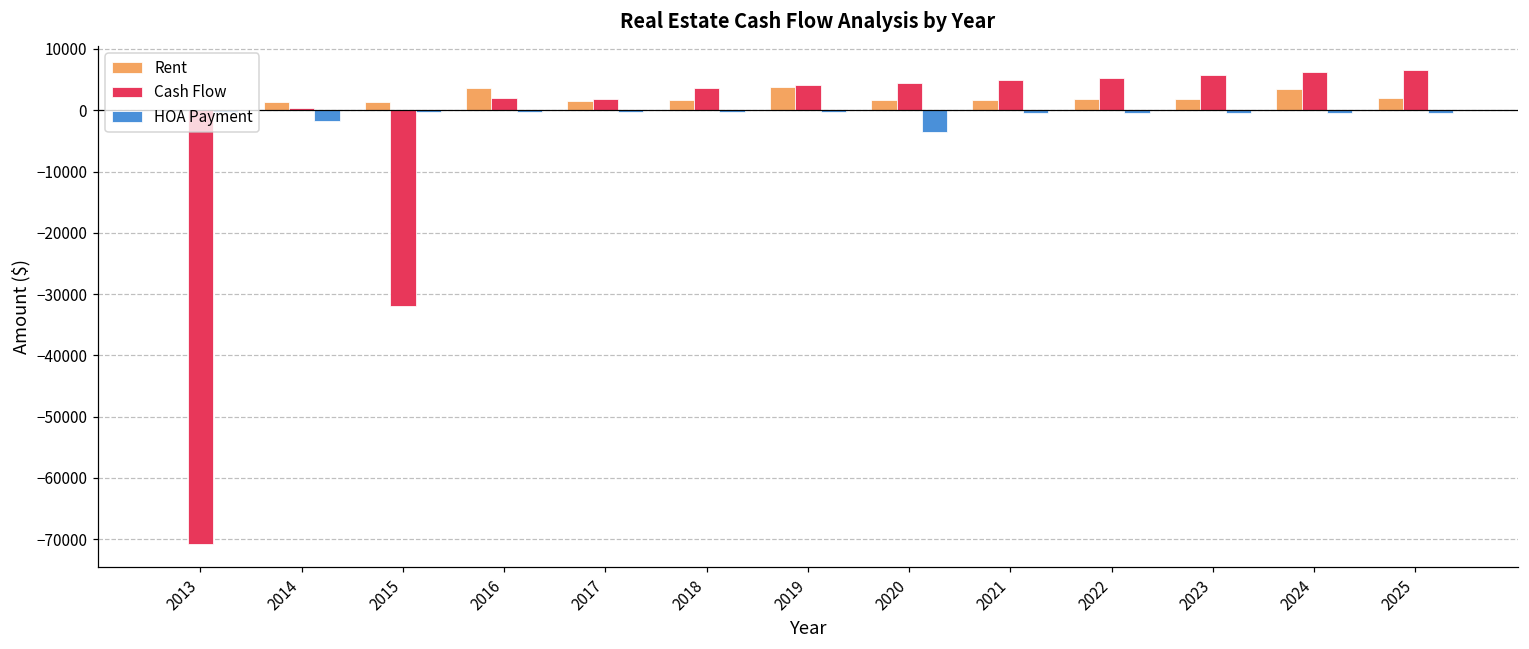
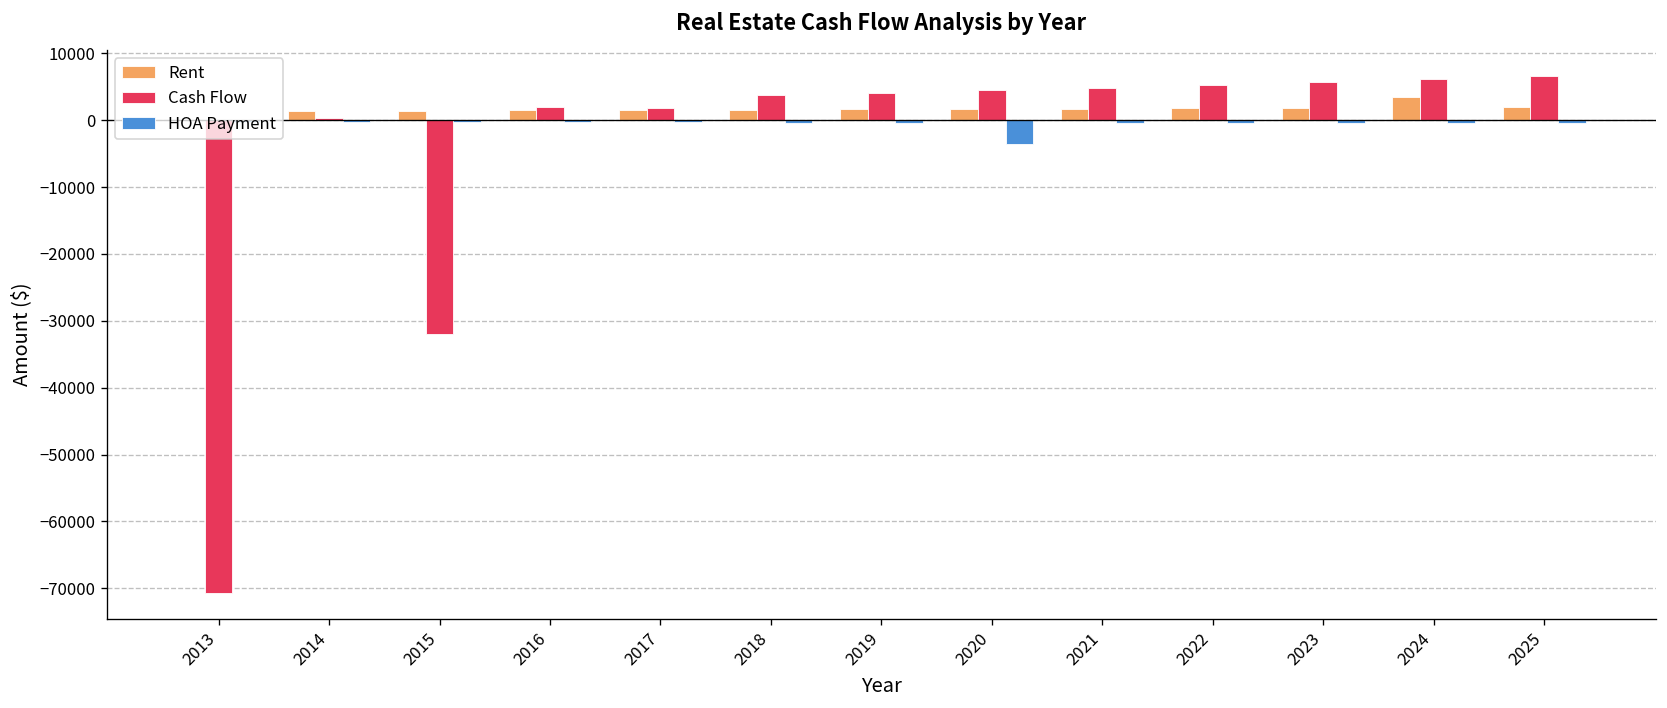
HOA Payment, 2014: -2000 -> 0
Rent, 2016: 4000 -> 1000
Rent, 2019: 4000 -> 2000
